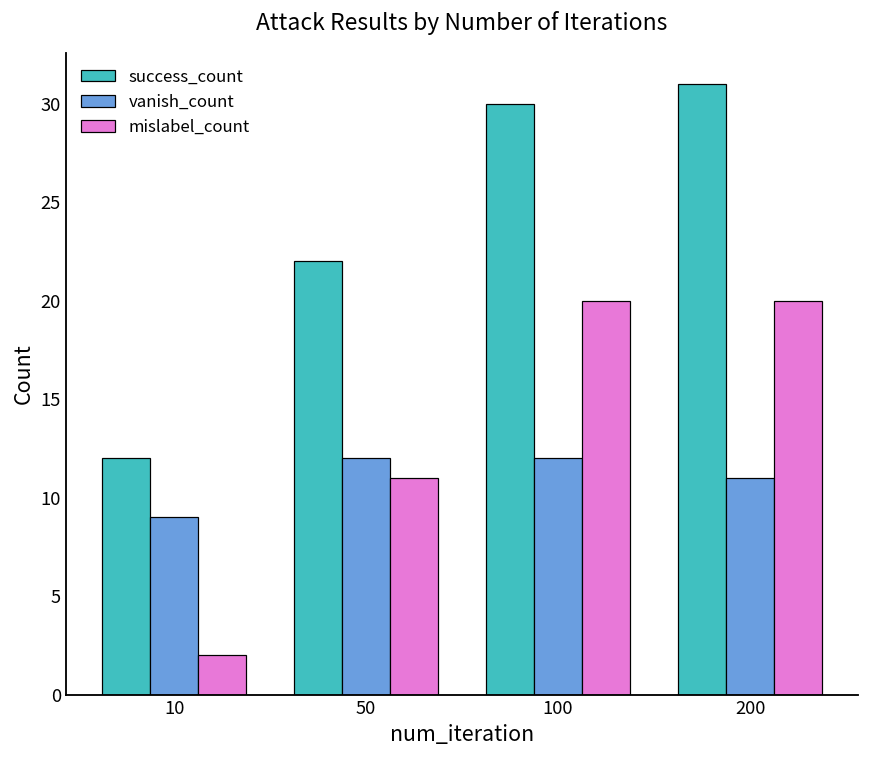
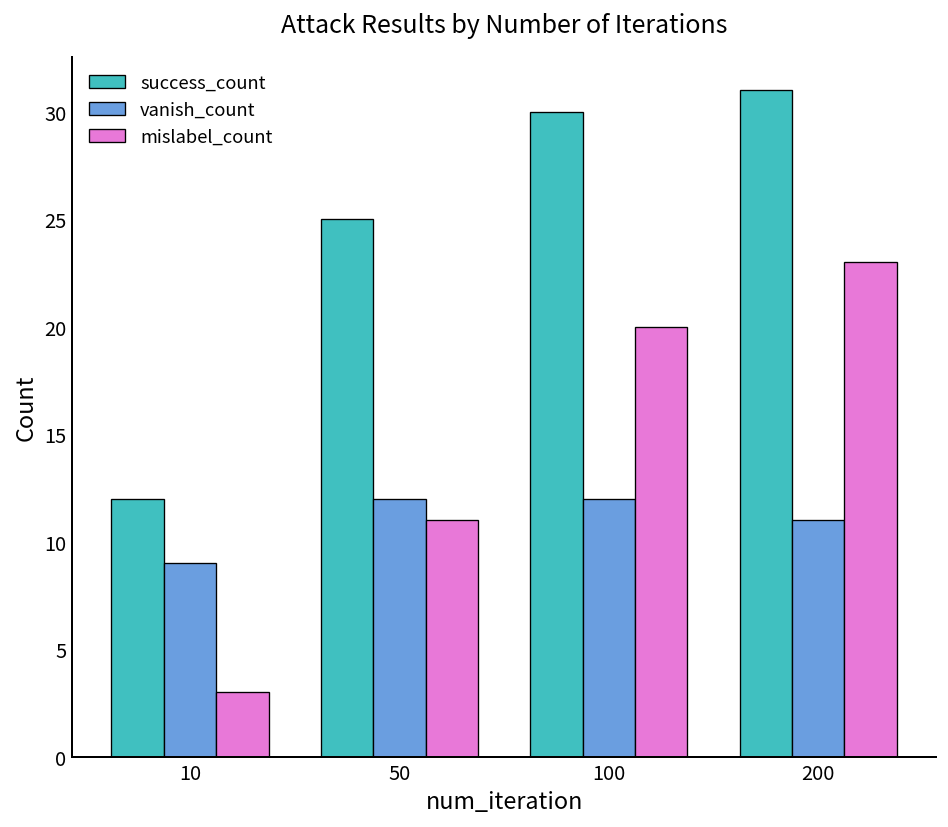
mislabel_count, 10: 2 -> 3
success_count, 50: 22 -> 25
mislabel_count, 200: 20 -> 23
